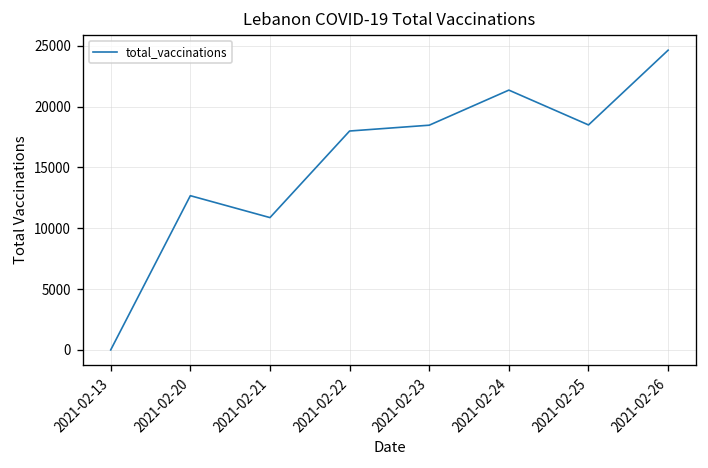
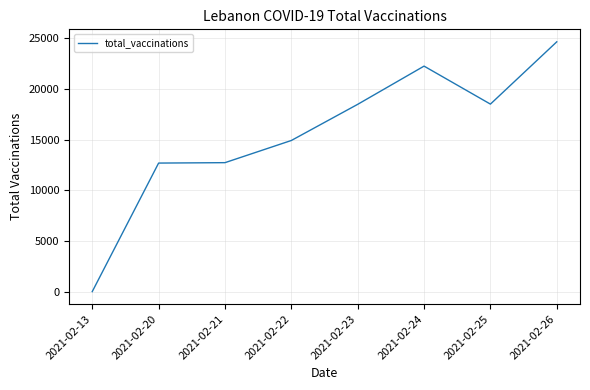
2021-02-21: 10900 -> 12700
2021-02-22: 18000 -> 14900
2021-02-24: 21400 -> 22200
